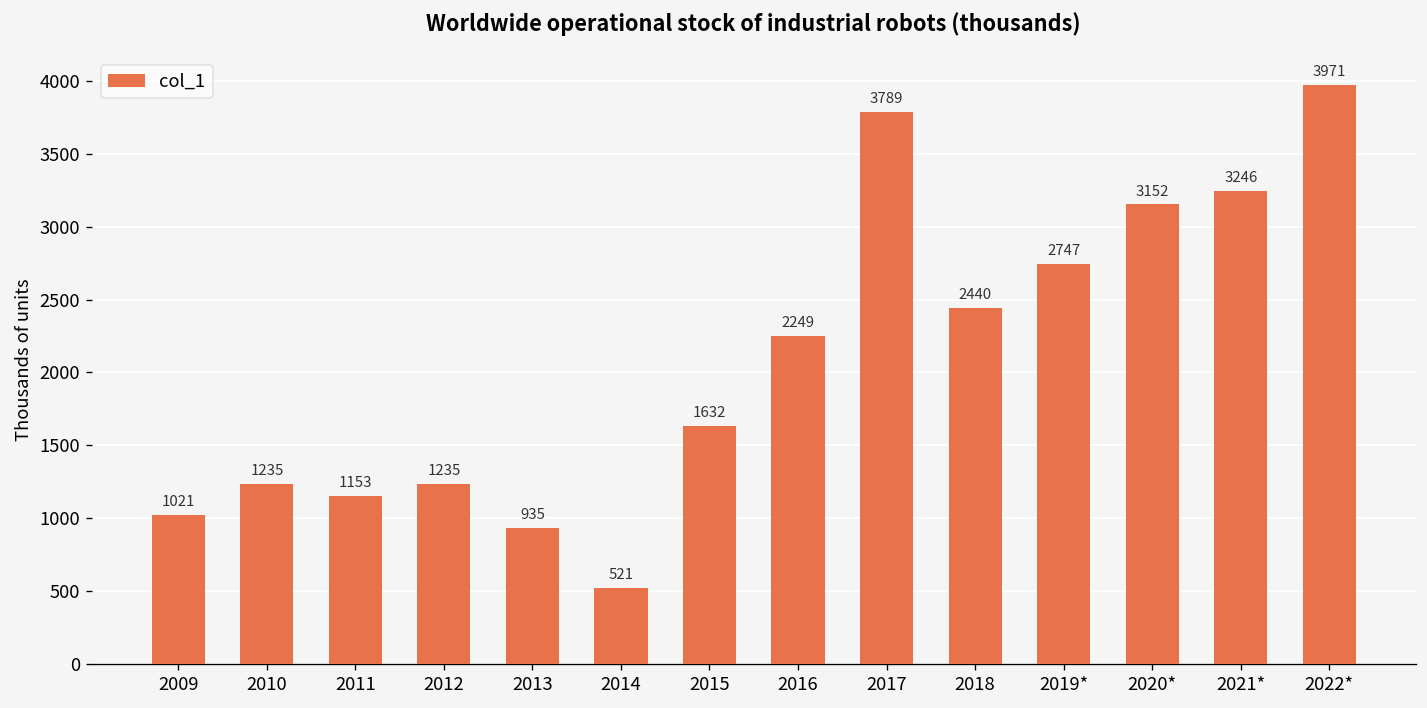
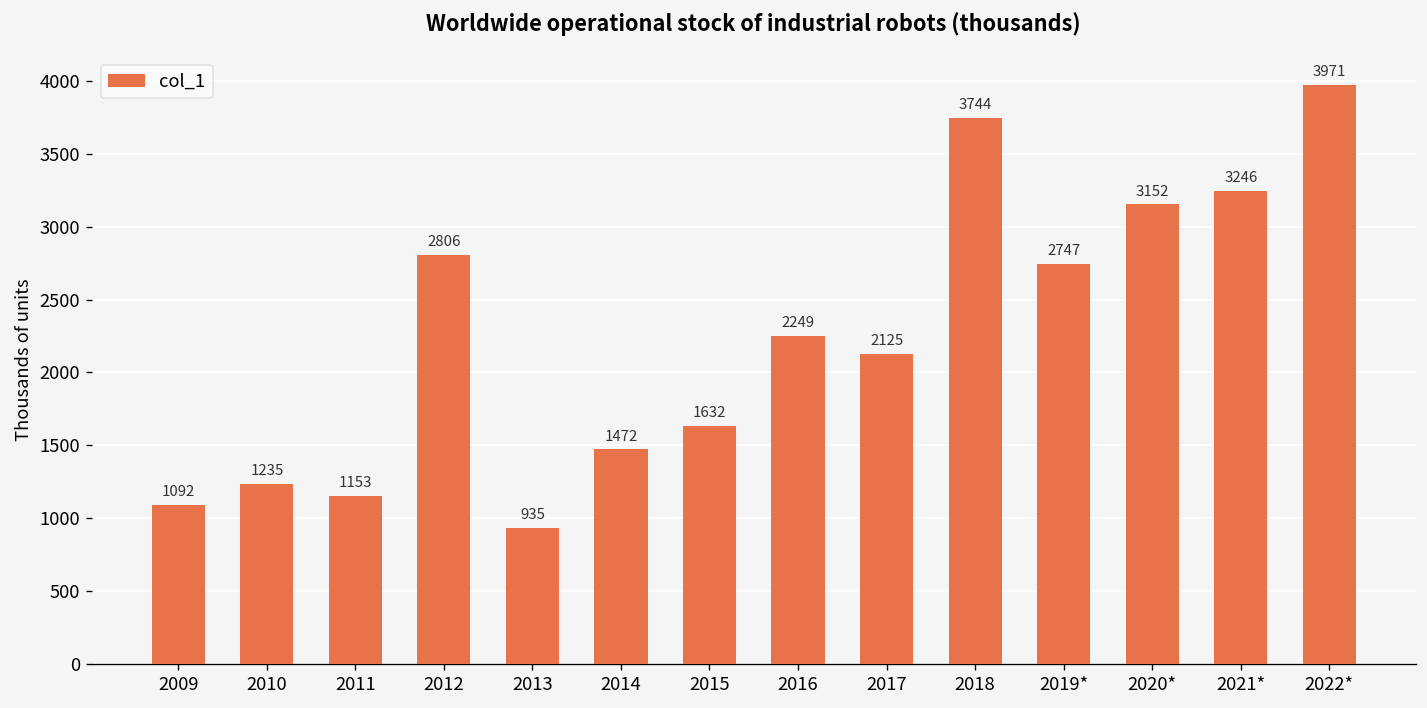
2009: 1021 -> 1092
2012: 1235 -> 2806
2014: 521 -> 1472
2017: 3789 -> 2125
2018: 2440 -> 3744
